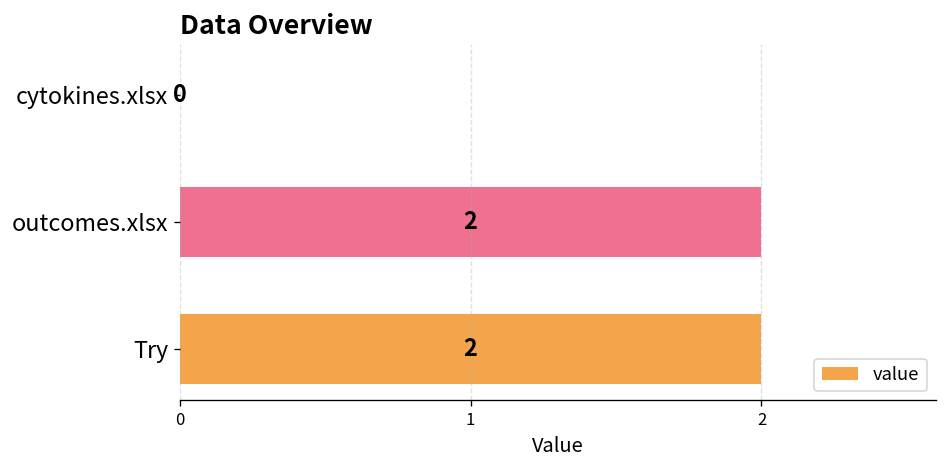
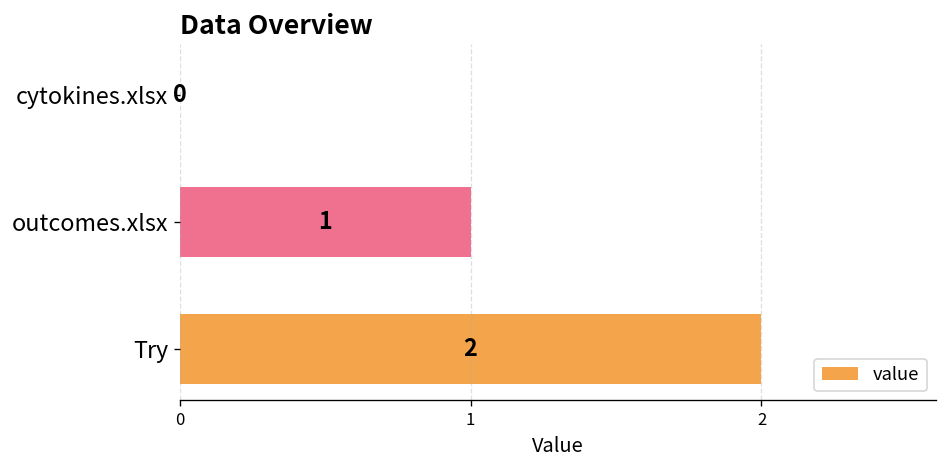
outcomes.xlsx: 2 -> 1
